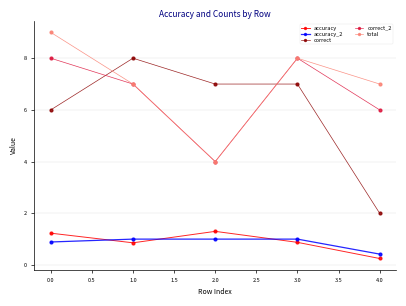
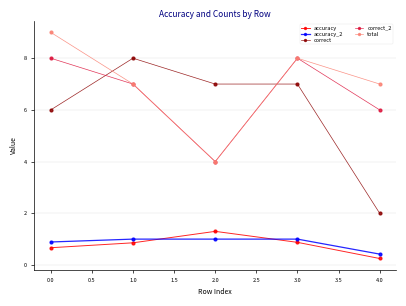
accuracy, 0.0: 1.2 -> 0.7
